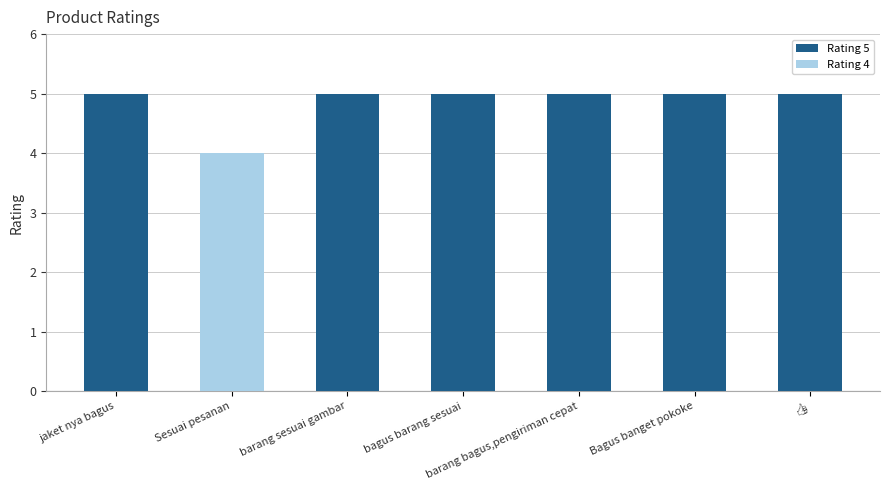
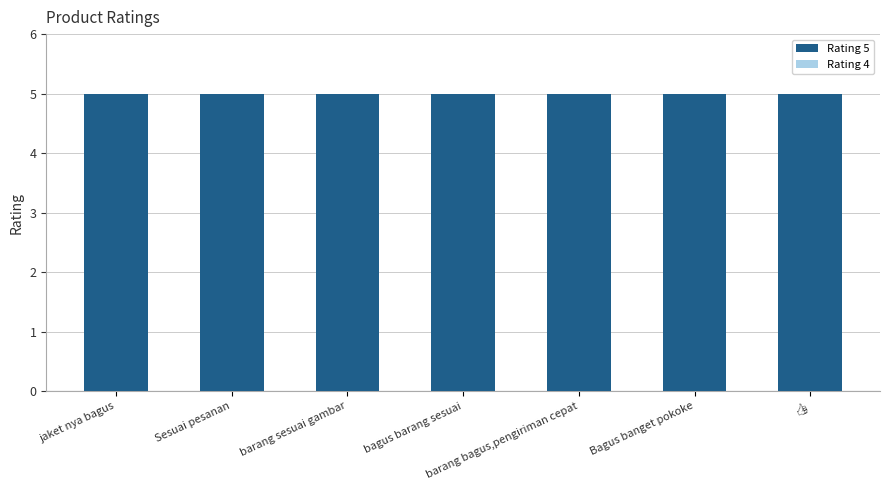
Sesuai pesanan: 4 -> 5
